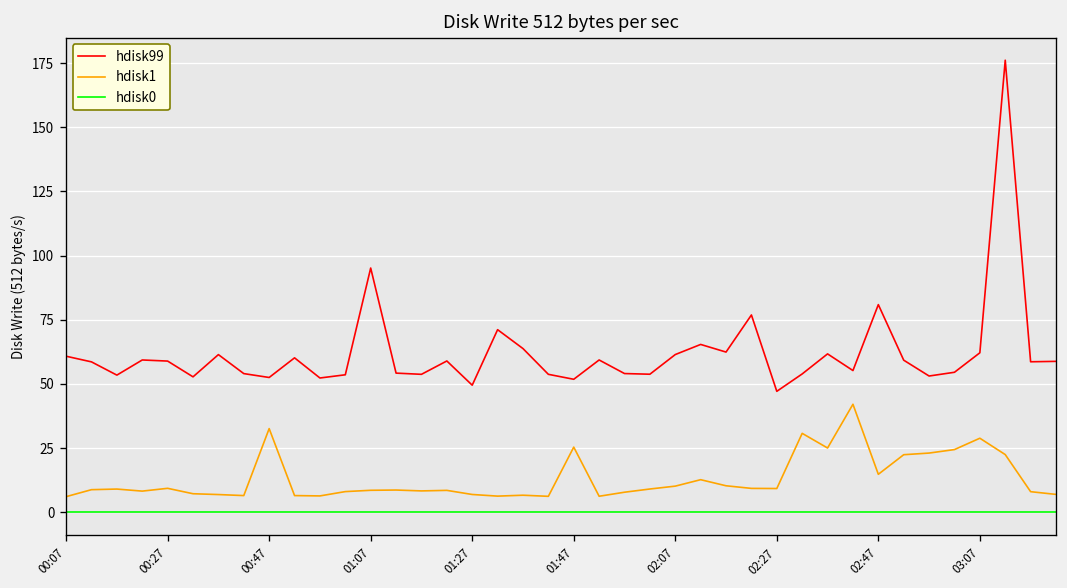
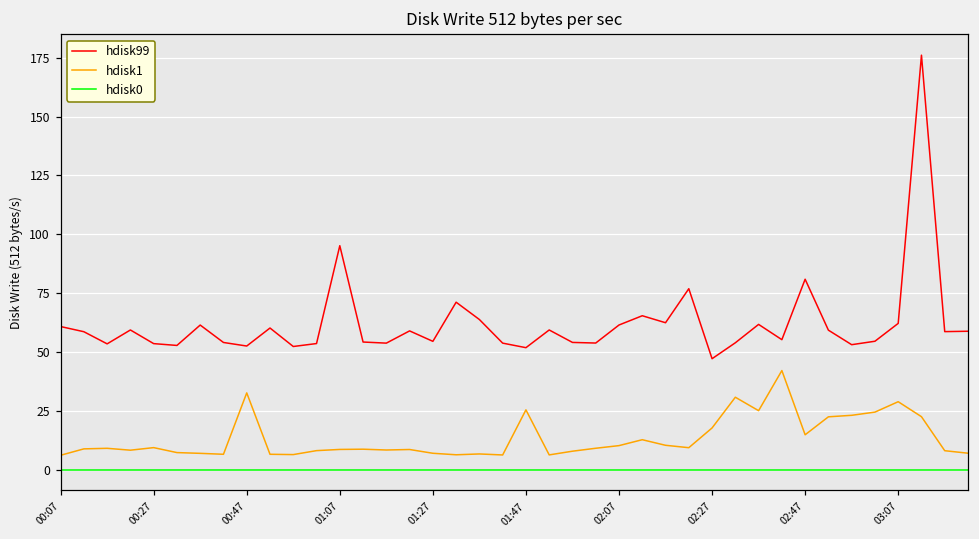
hdisk99, 00:27: 59 -> 54
hdisk99, 01:27: 50 -> 55
hdisk1, 02:27: 9 -> 18
